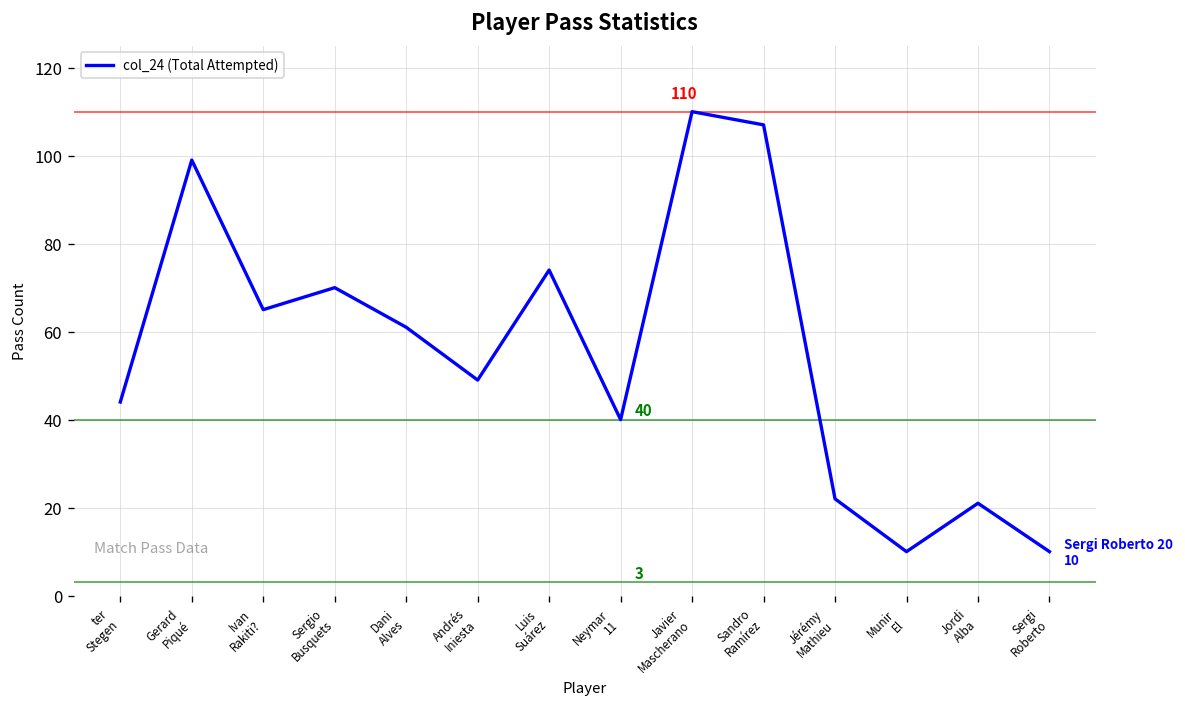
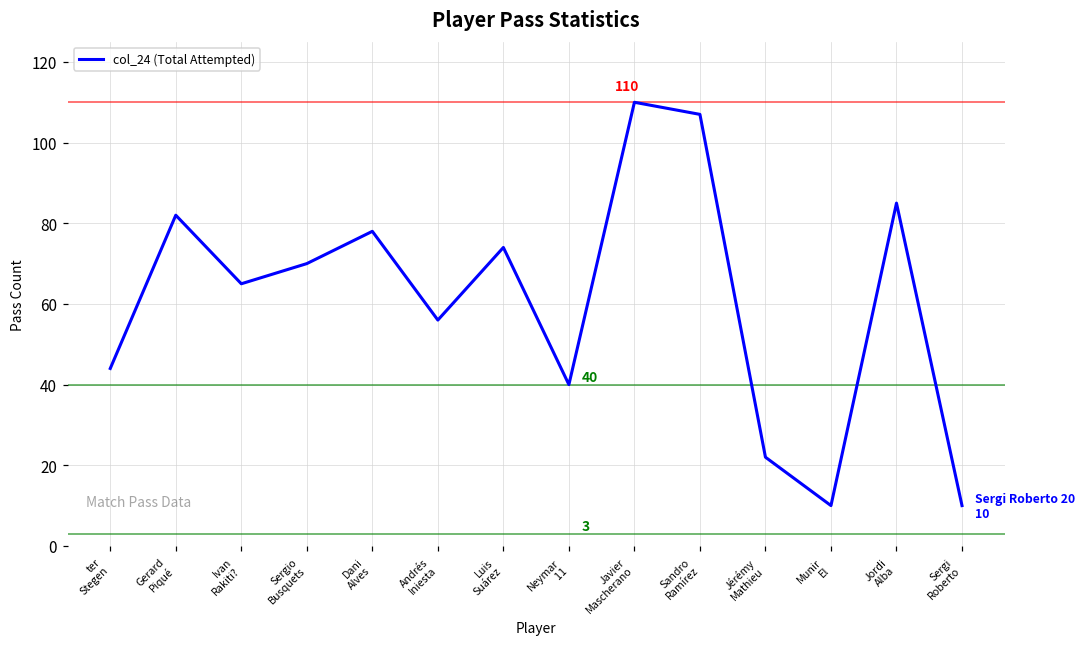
Gerard Piqué: 99 -> 82
Dani Alves: 61 -> 78
Andrés Iniesta: 49 -> 56
Jordi Alba: 21 -> 85
